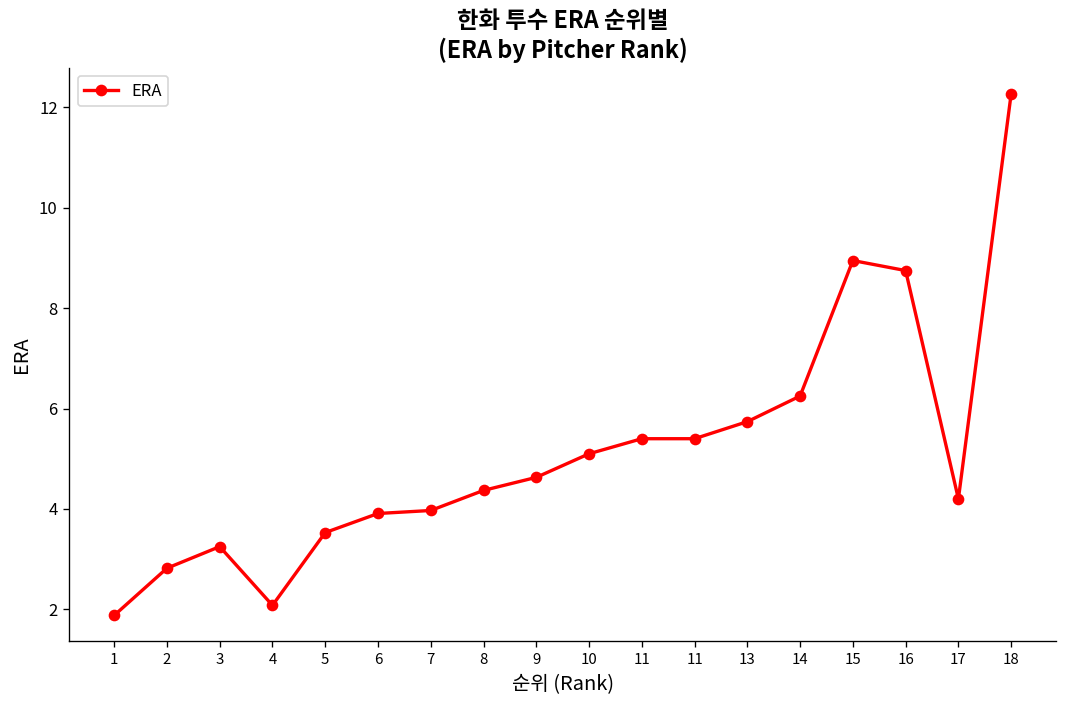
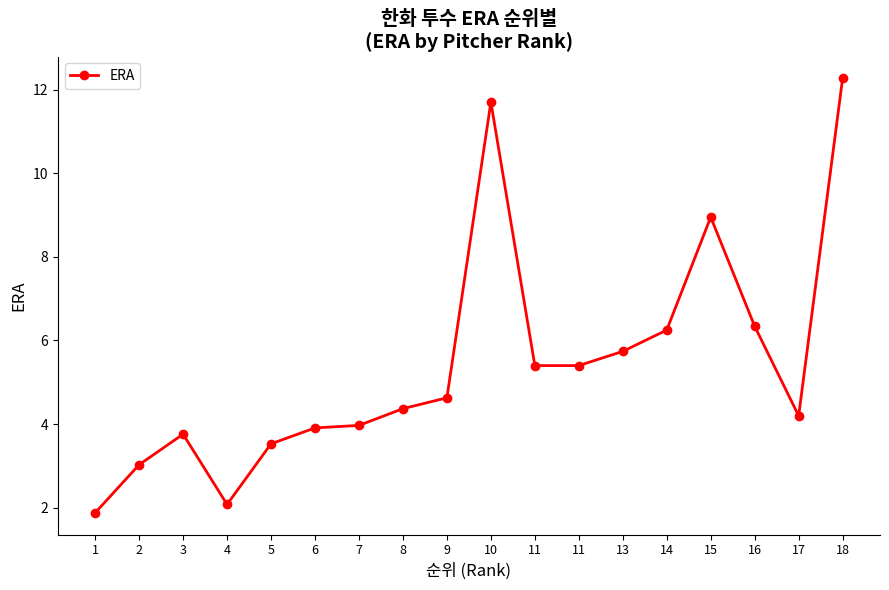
2: 2.8 -> 3.0
3: 3.3 -> 3.8
10: 5.1 -> 11.7
16: 8.8 -> 6.3
